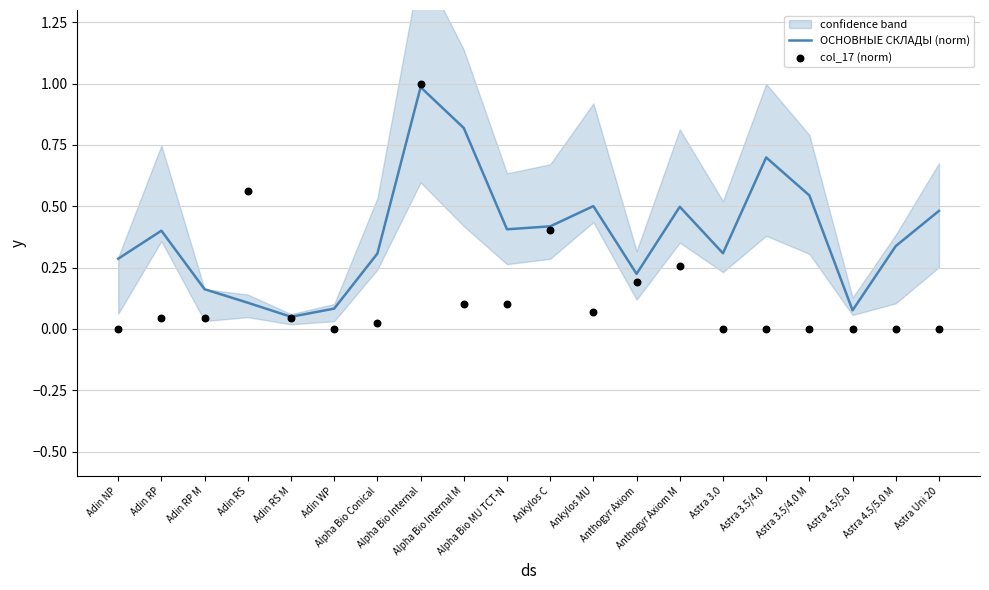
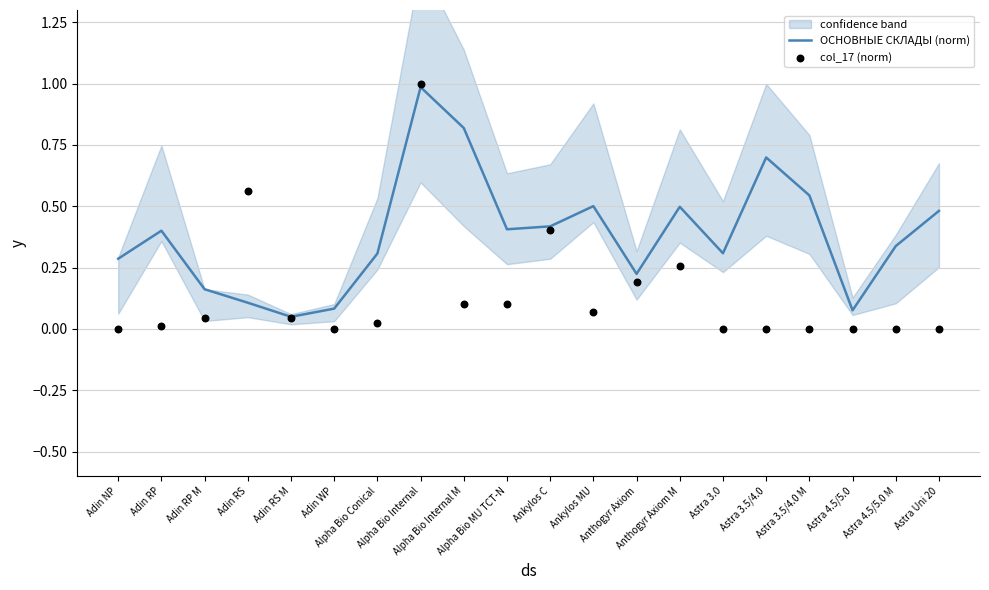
col_17 (norm), Adin RP: 0.04 -> 0.01
